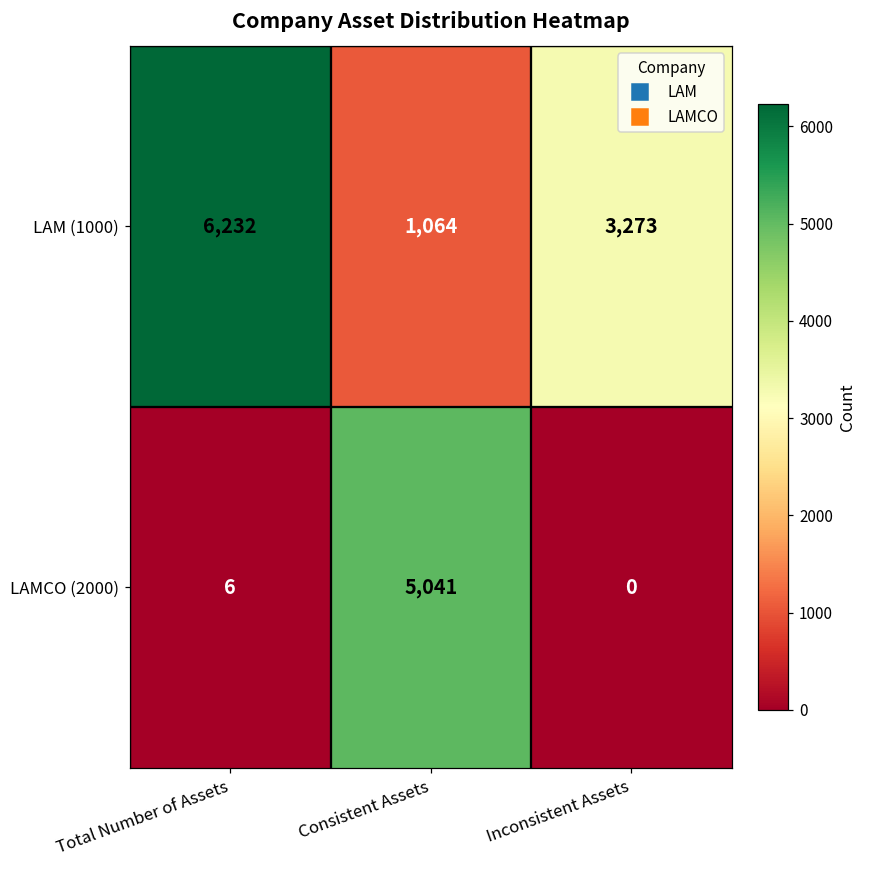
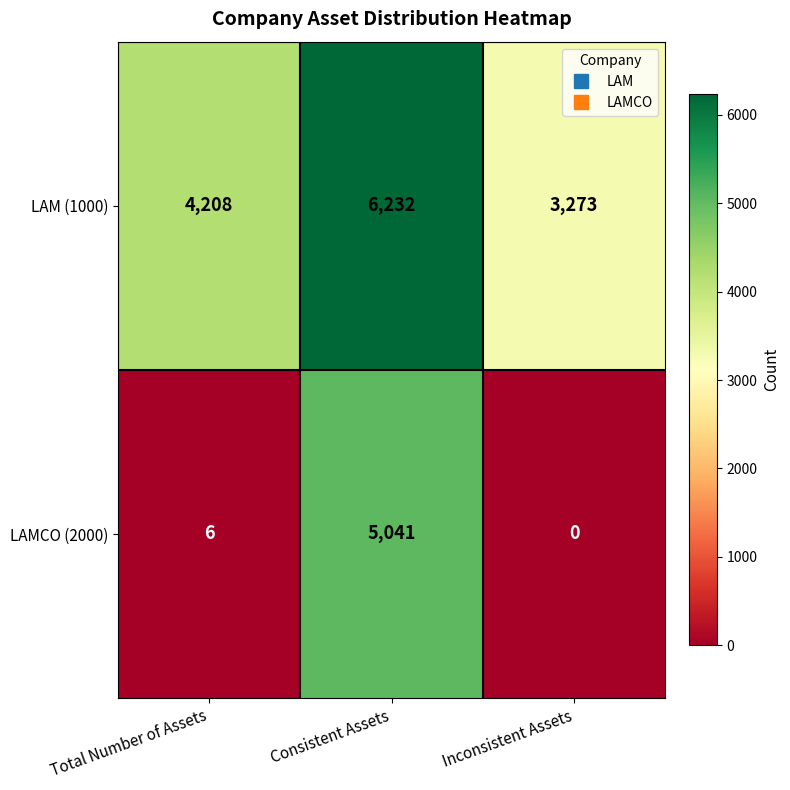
LAM (1000), Total Number of Assets: 6,232 -> 4,208
LAM (1000), Consistent Assets: 1,064 -> 6,232
